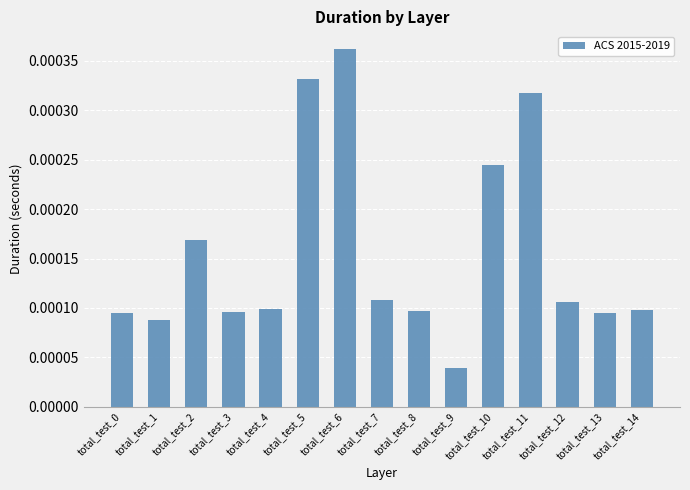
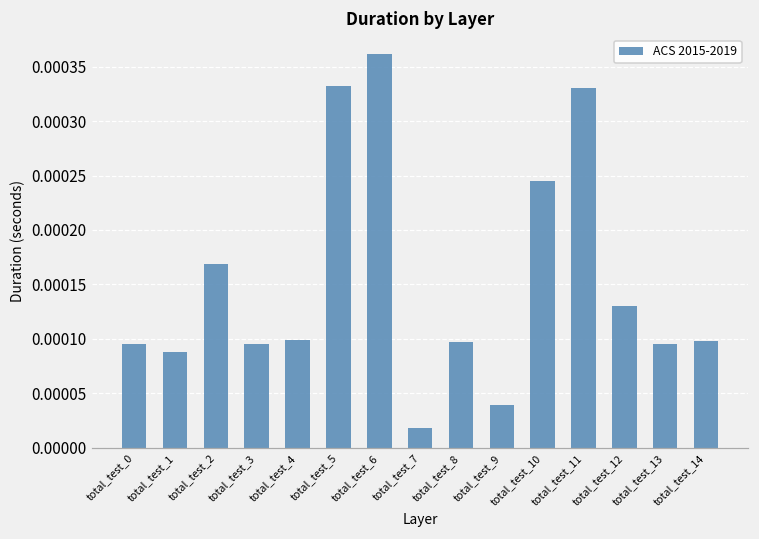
total_test_7: 0.00011 -> 0.00002
total_test_11: 0.00032 -> 0.00033
total_test_12: 0.00011 -> 0.00013
